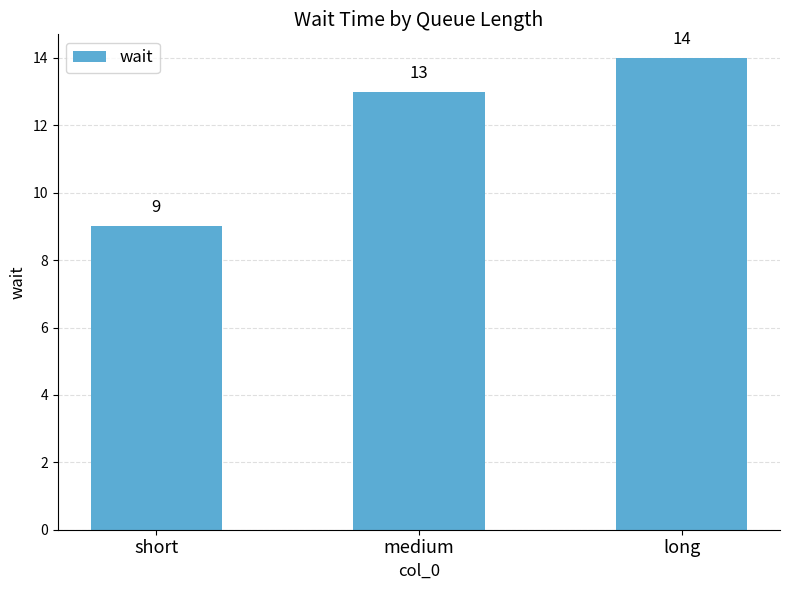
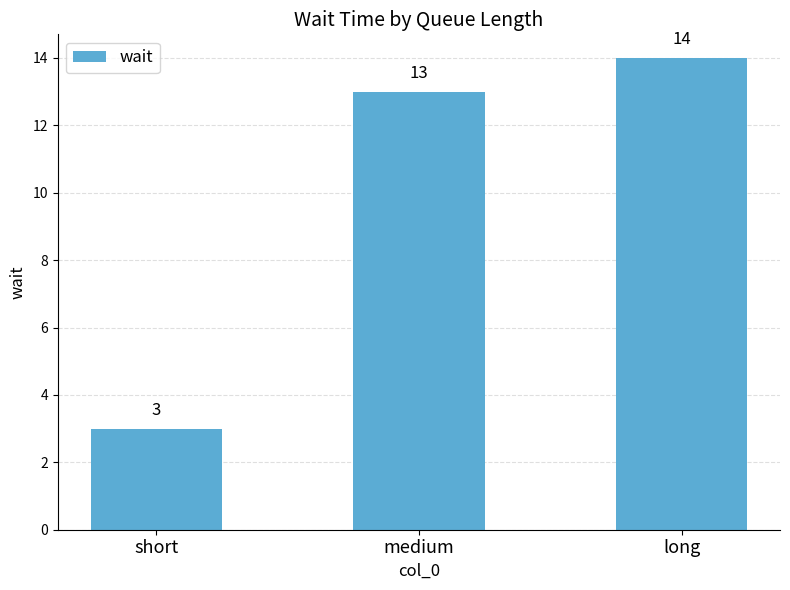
short: 9 -> 3
